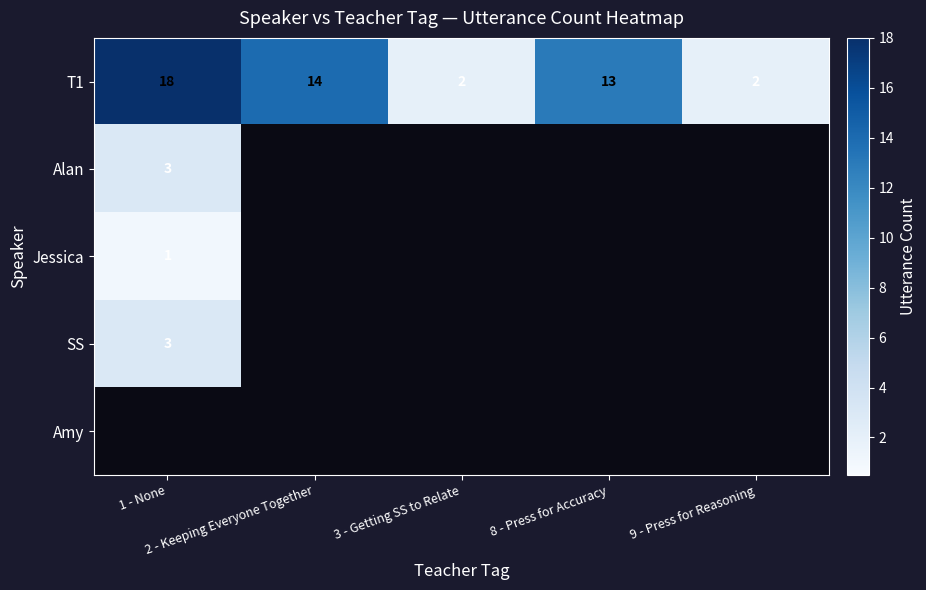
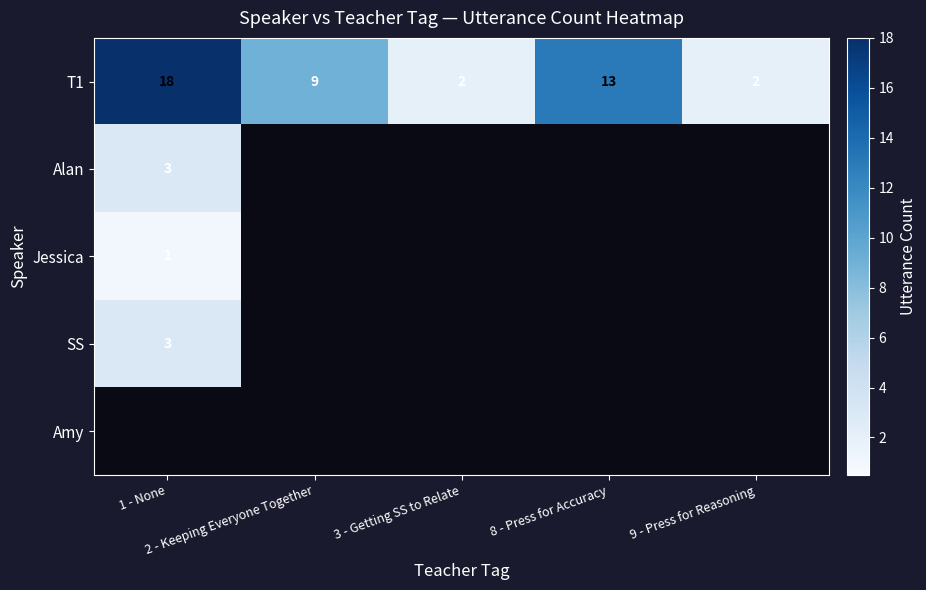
T1, 2 - Keeping Everyone Together: 14 -> 9
